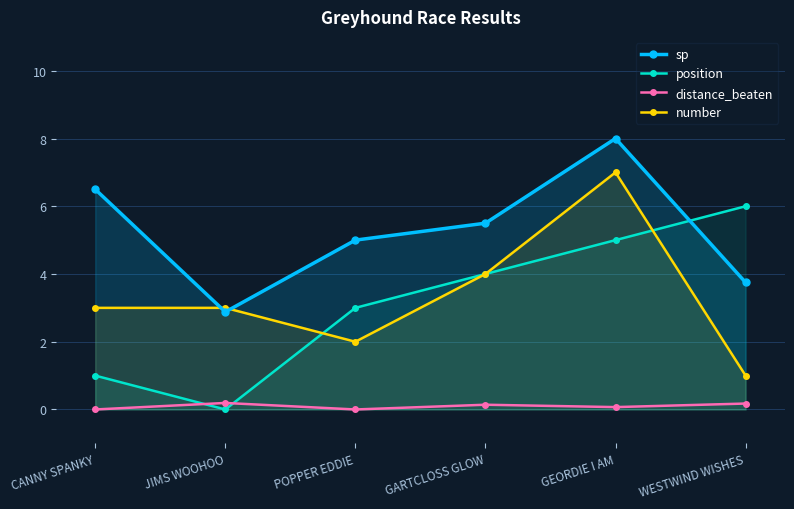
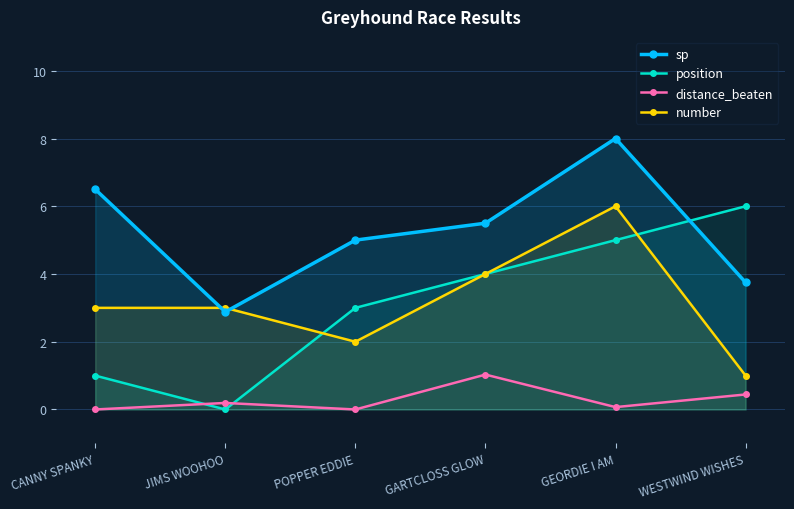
distance_beaten, GARTCLOSS GLOW: 0.1 -> 1.0
number, GEORDIE I AM: 7 -> 6
distance_beaten, WESTWIND WISHES: 0.2 -> 0.4
